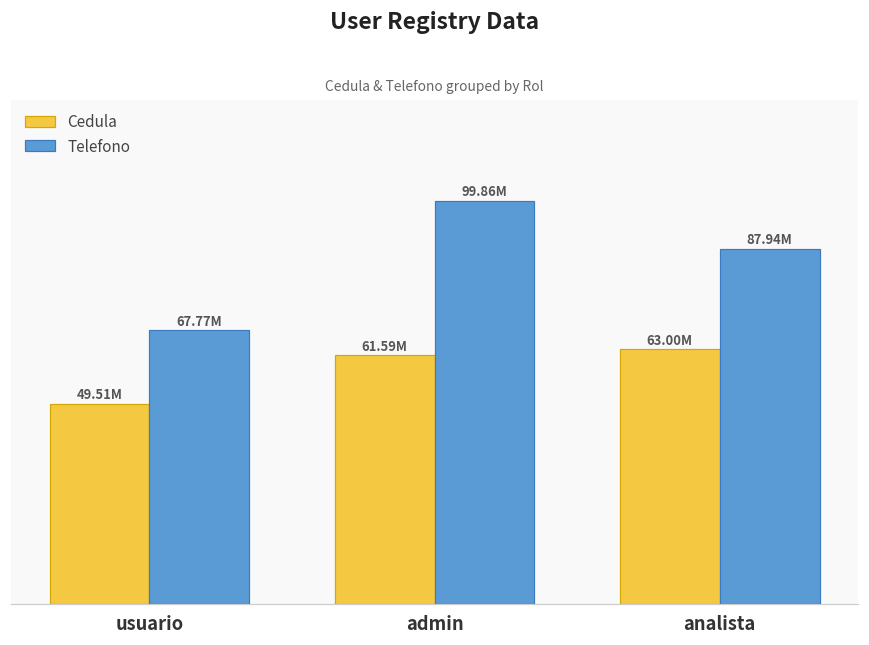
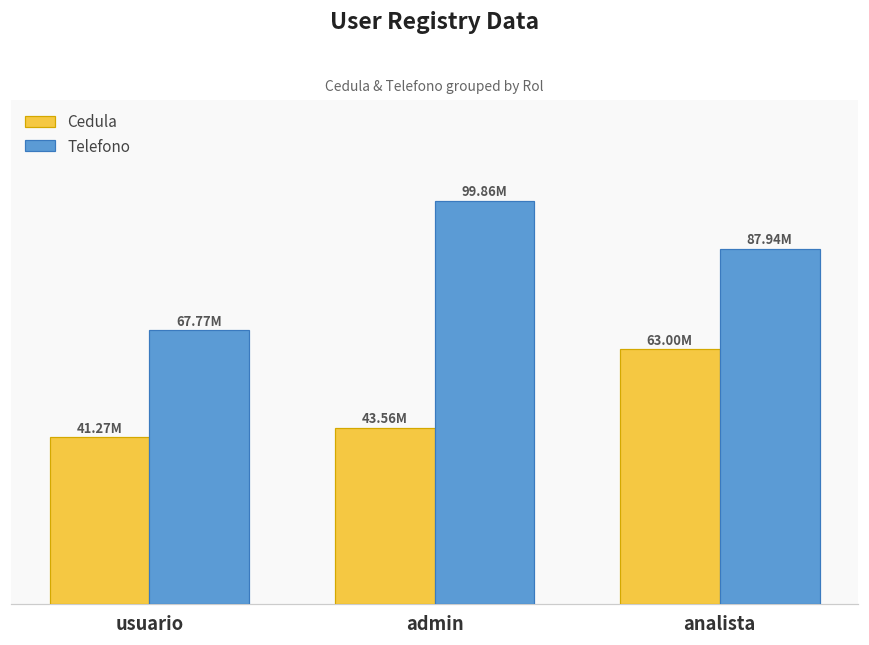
Cedula, usuario: 49.51M -> 41.27M
Cedula, admin: 61.59M -> 43.56M
